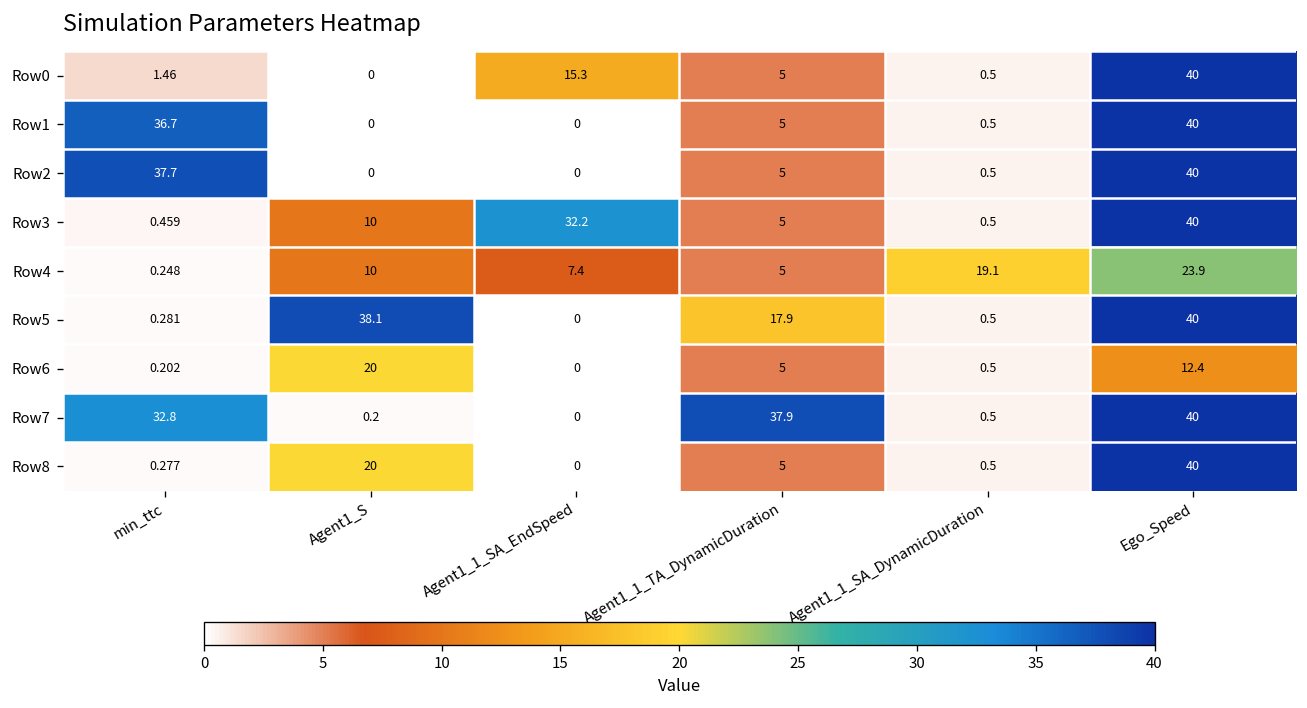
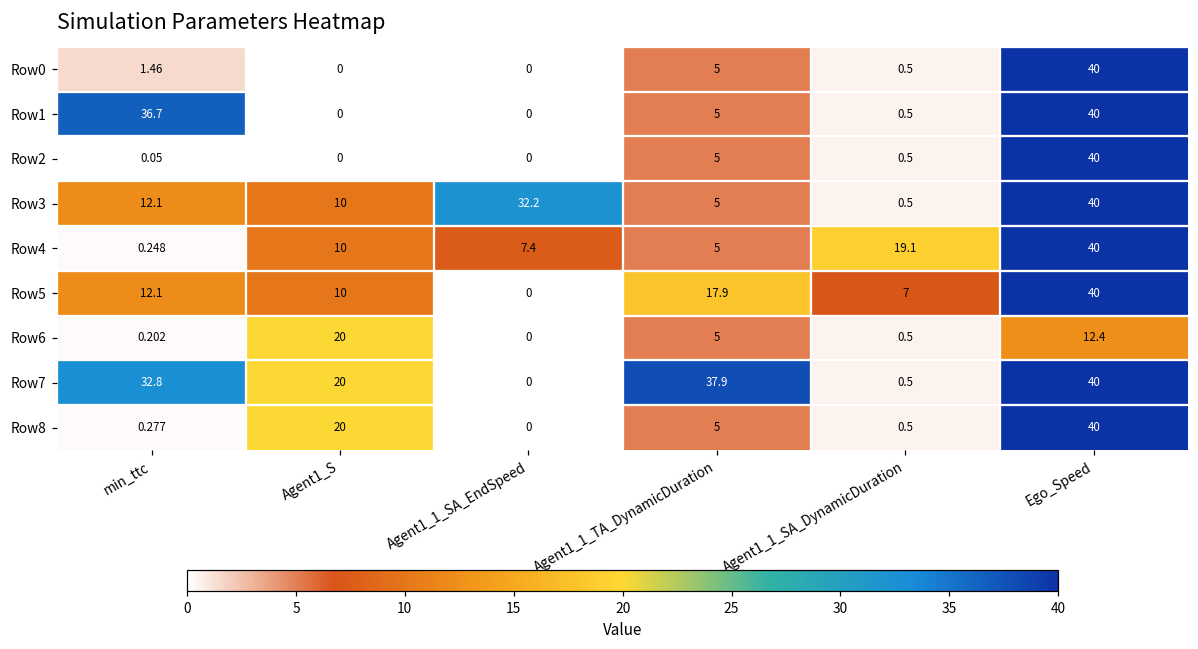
Row0, Agent1_1_SA_EndSpeed: 15.3 -> 0
Row2, min_ttc: 37.7 -> 0.05
Row3, min_ttc: 0.459 -> 12.1
Row4, Ego_Speed: 23.9 -> 40
Row5, min_ttc: 0.281 -> 12.1
Row5, Agent1_S: 38.1 -> 10
Row5, Agent1_1_SA_DynamicDuration: 0.5 -> 7
Row7, Agent1_S: 0.2 -> 20
